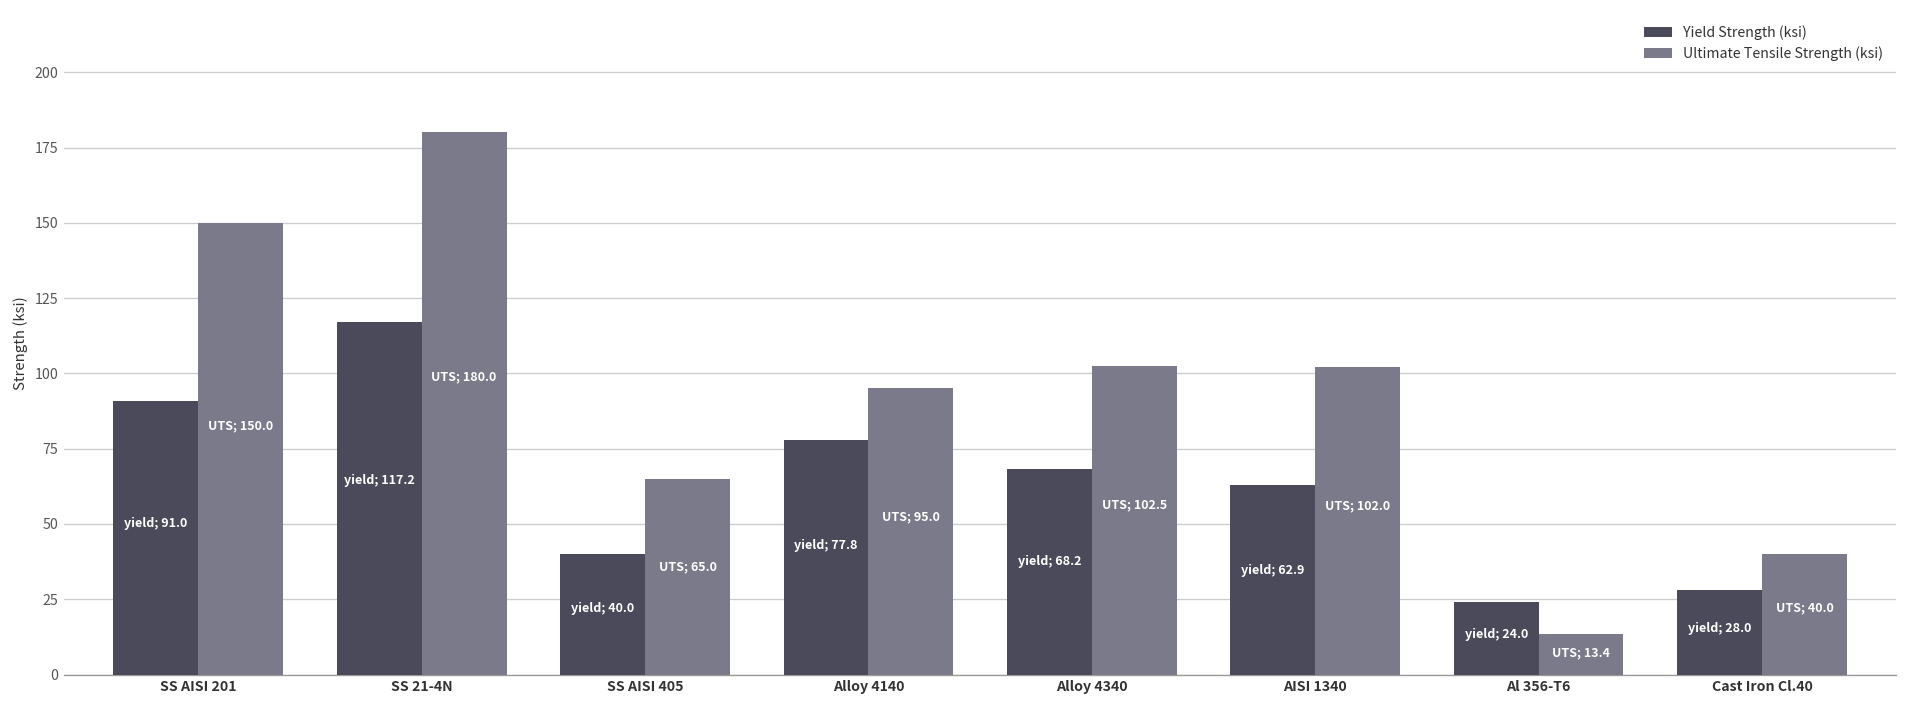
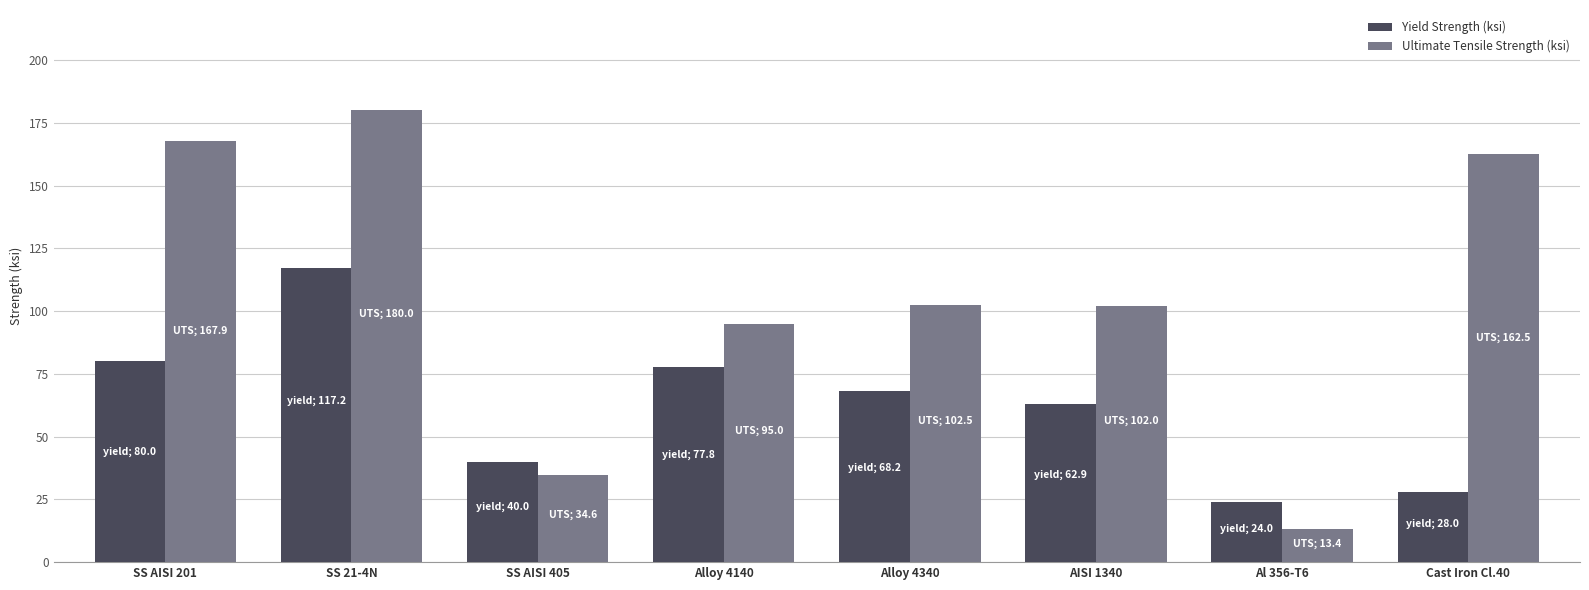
Yield Strength (ksi), SS AISI 201: 91.0 -> 80.0
Ultimate Tensile Strength (ksi), SS AISI 201: 150.0 -> 167.9
Ultimate Tensile Strength (ksi), SS AISI 405: 65.0 -> 34.6
Ultimate Tensile Strength (ksi), Cast Iron Cl.40: 40.0 -> 162.5
